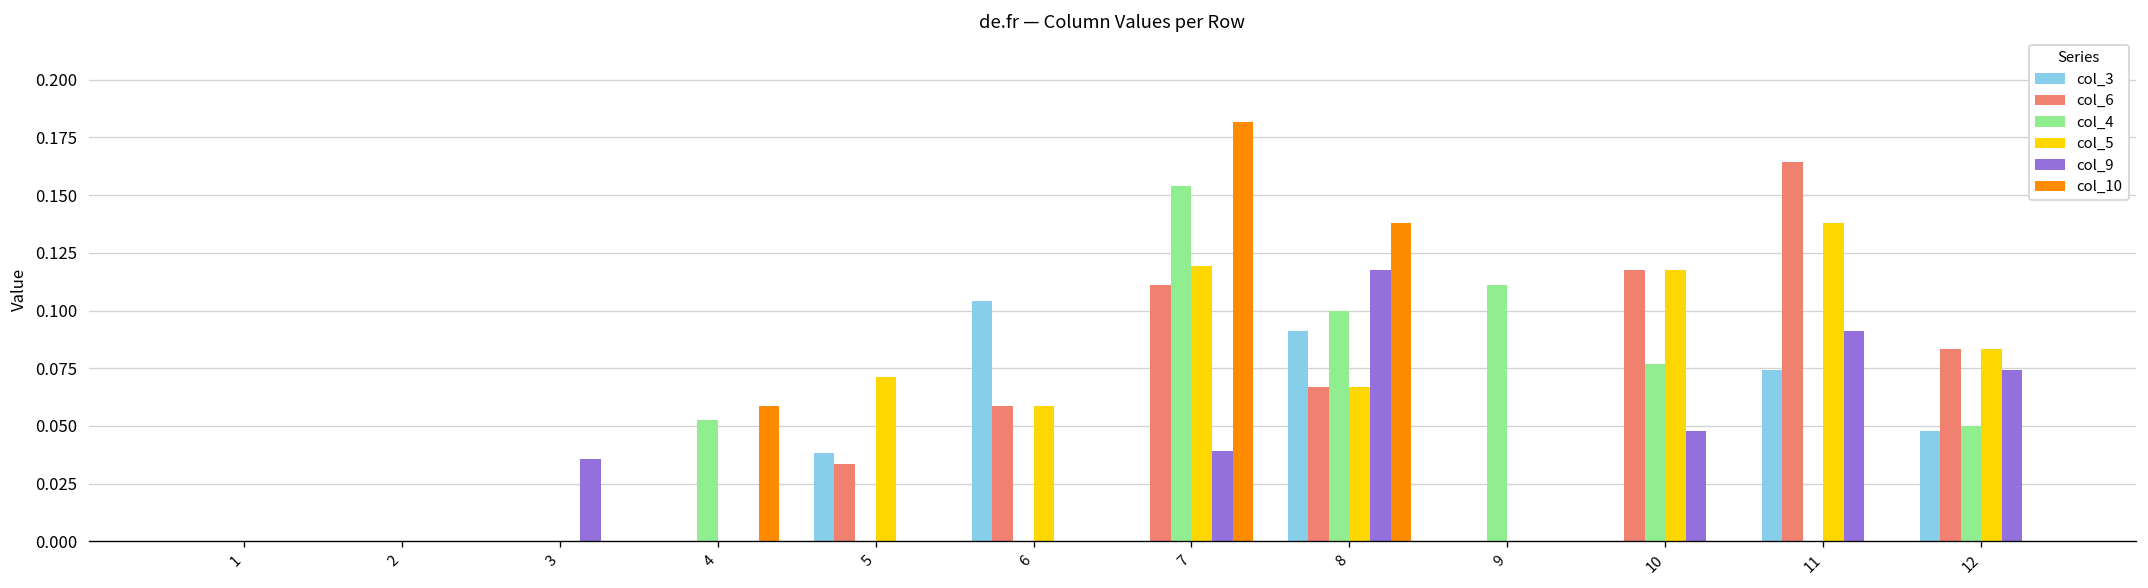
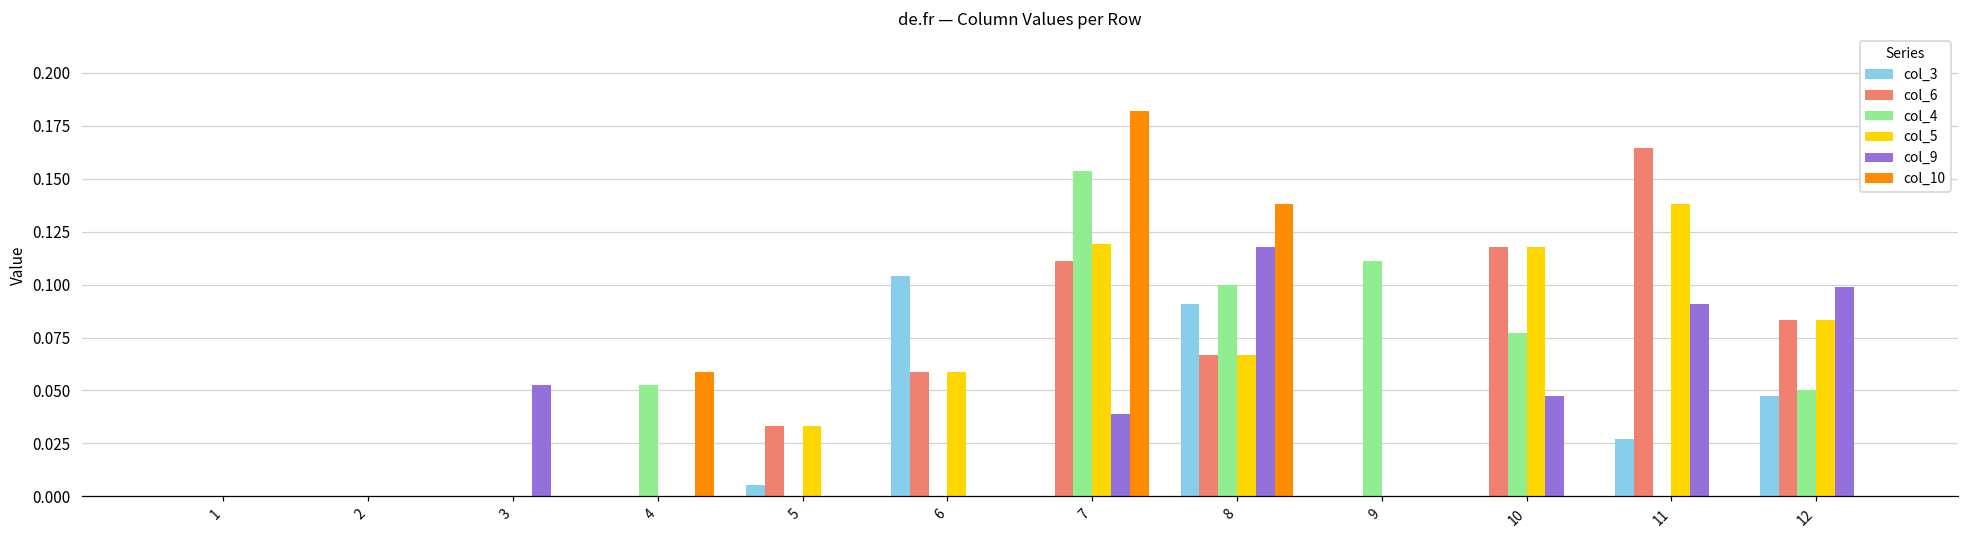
col_9, 3: 0.036 -> 0.053
col_3, 5: 0.038 -> 0.005
col_5, 5: 0.071 -> 0.033
col_3, 11: 0.074 -> 0.027
col_9, 12: 0.074 -> 0.099
